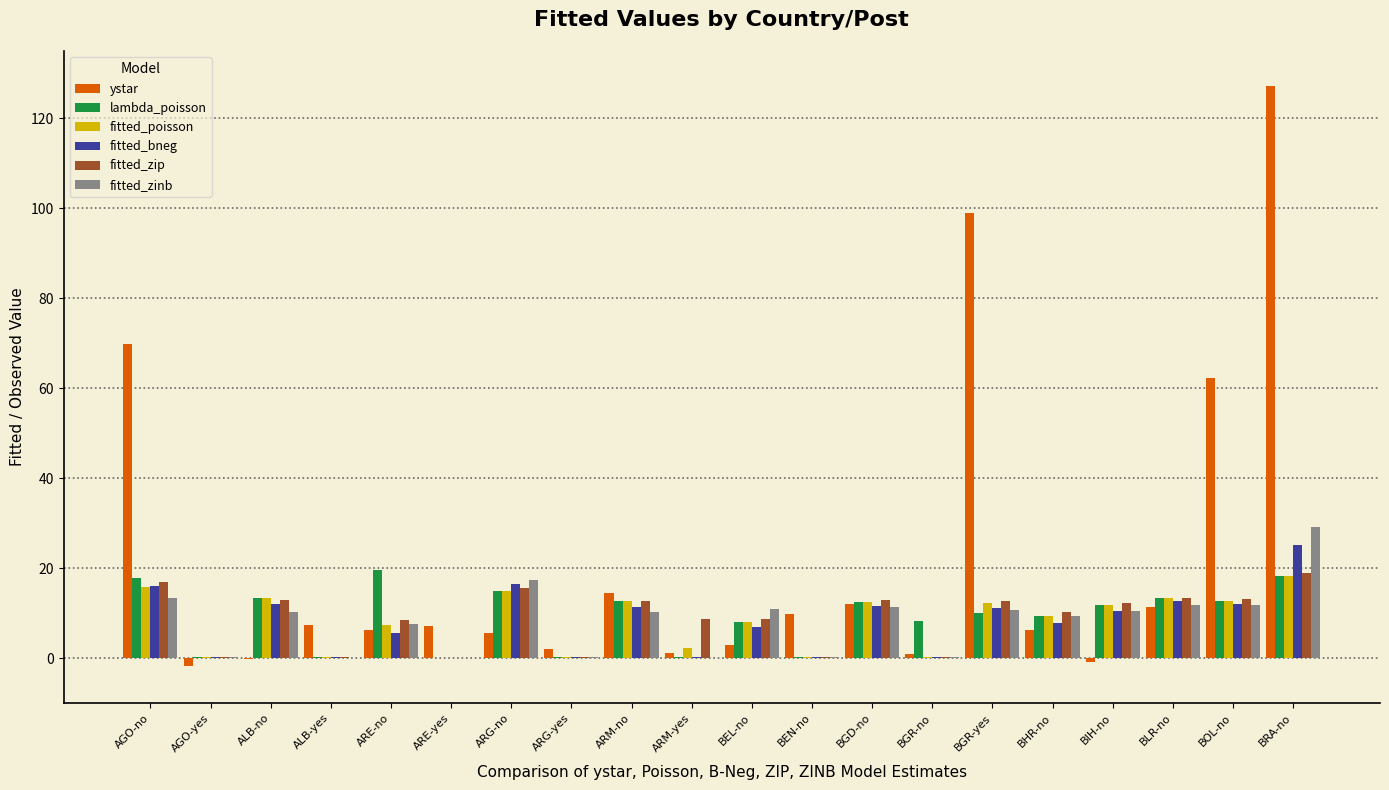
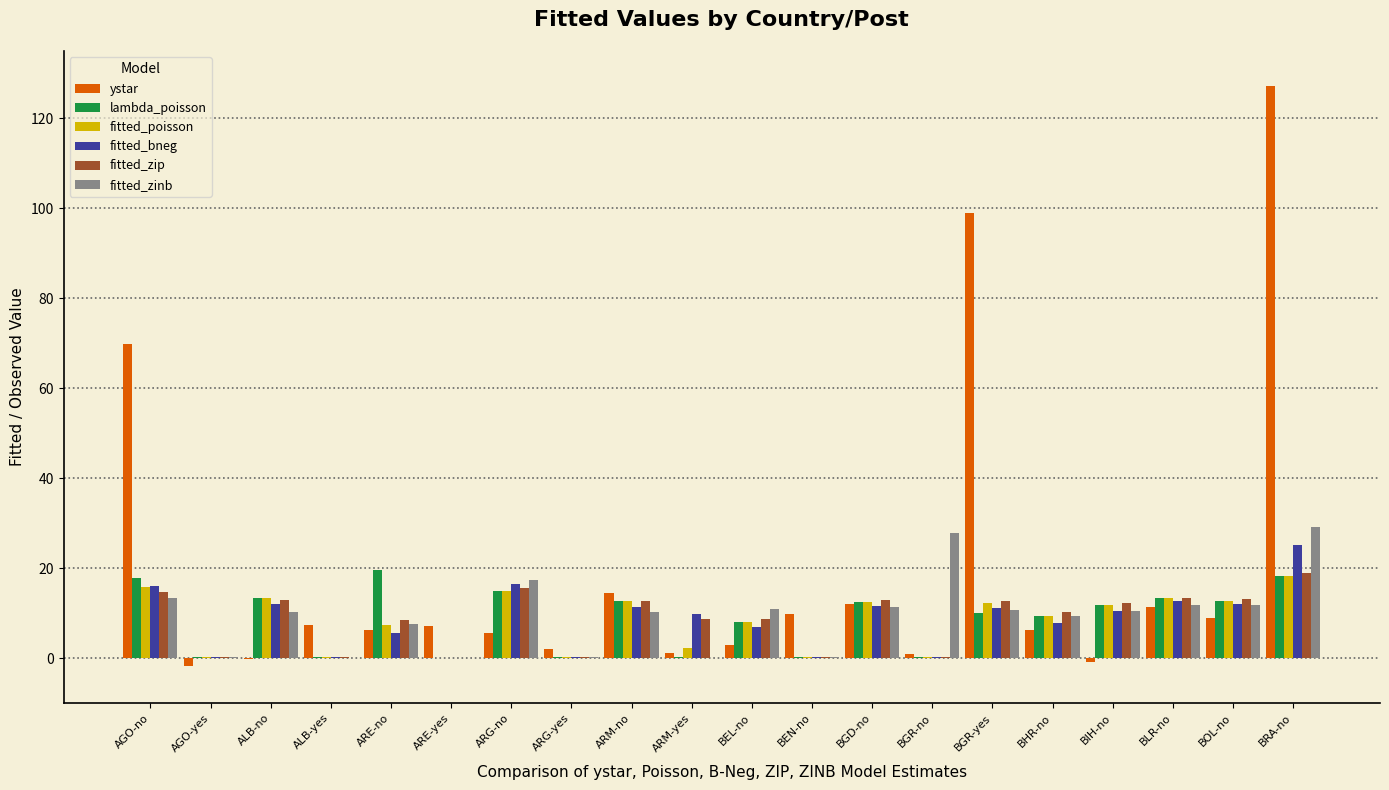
fitted_zip, AGO-no: 17 -> 15
fitted_bneg, ARM-yes: 0 -> 10
lambda_poisson, BGR-no: 8 -> 0
fitted_zinb, BGR-no: 0 -> 28
ystar, BOL-no: 62 -> 9
